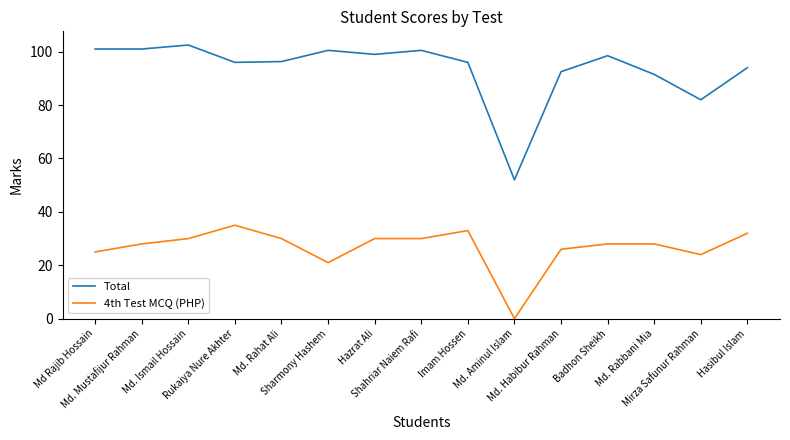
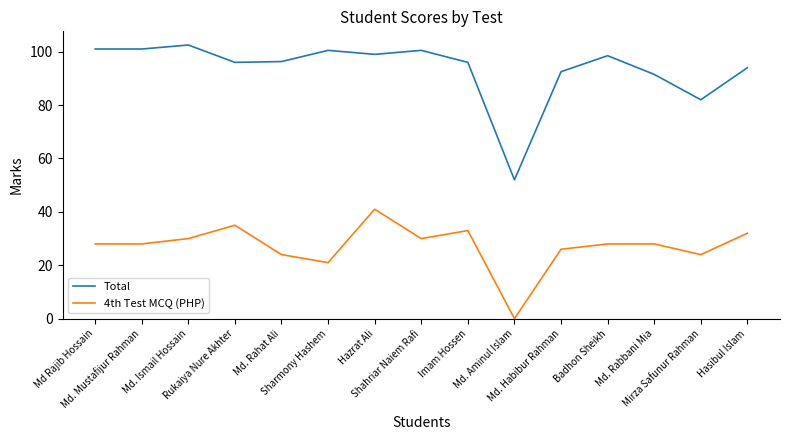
4th Test MCQ (PHP), Md Rajib Hossain: 25 -> 28
4th Test MCQ (PHP), Md. Rahat Ali: 30 -> 24
4th Test MCQ (PHP), Hazrat Ali: 30 -> 41
